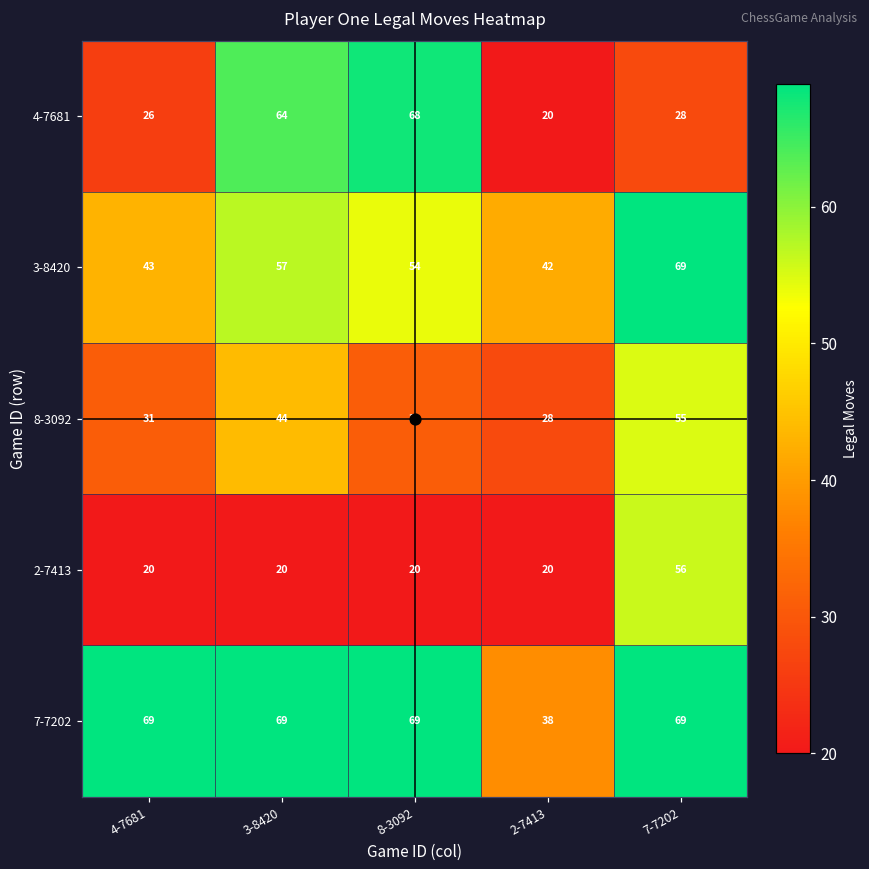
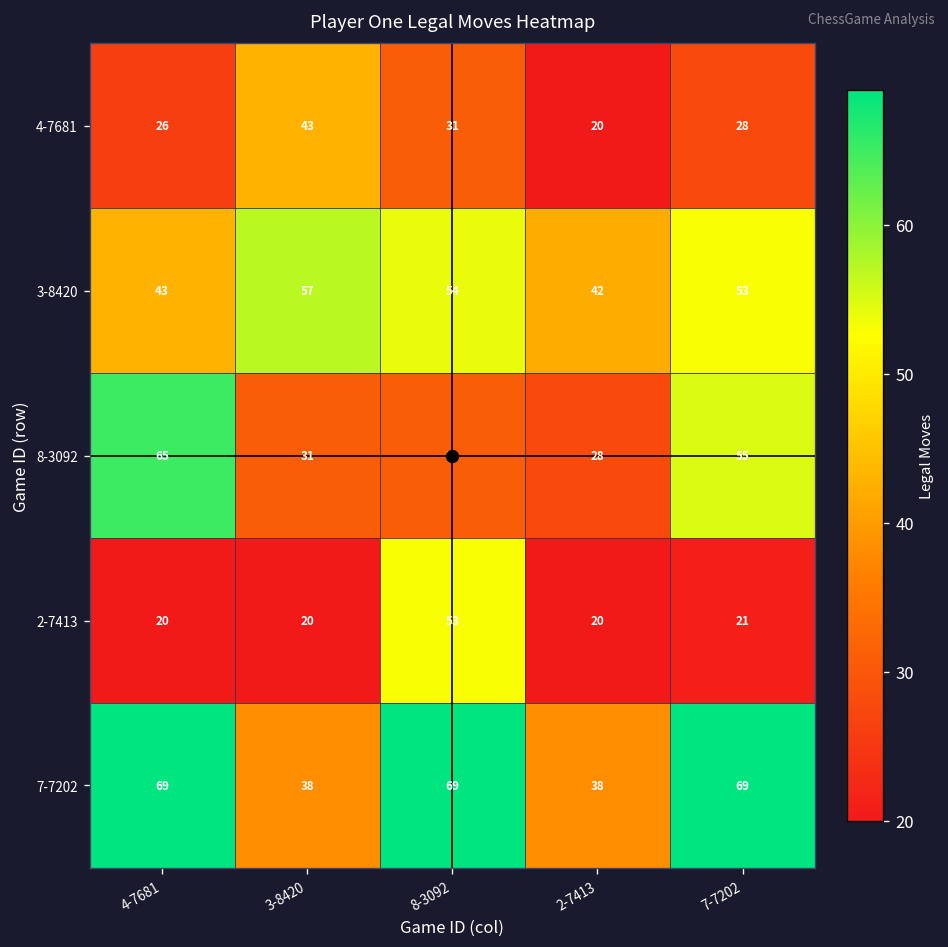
4-7681, 3-8420: 64 -> 43
4-7681, 8-3092: 68 -> 31
3-8420, 7-7202: 69 -> 53
8-3092, 4-7681: 31 -> 65
8-3092, 3-8420: 44 -> 31
2-7413, 8-3092: 20 -> 53
2-7413, 7-7202: 56 -> 21
7-7202, 3-8420: 69 -> 38
